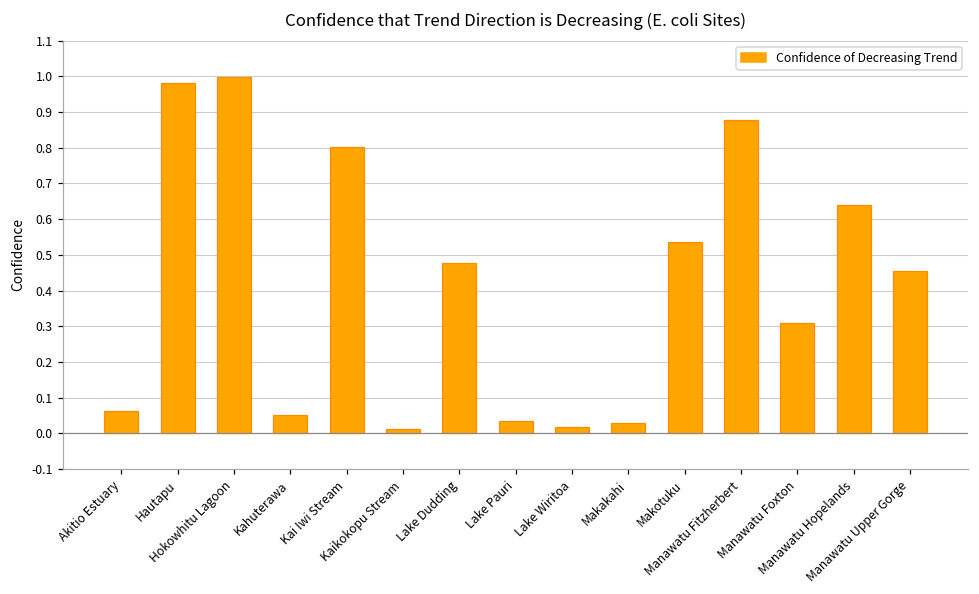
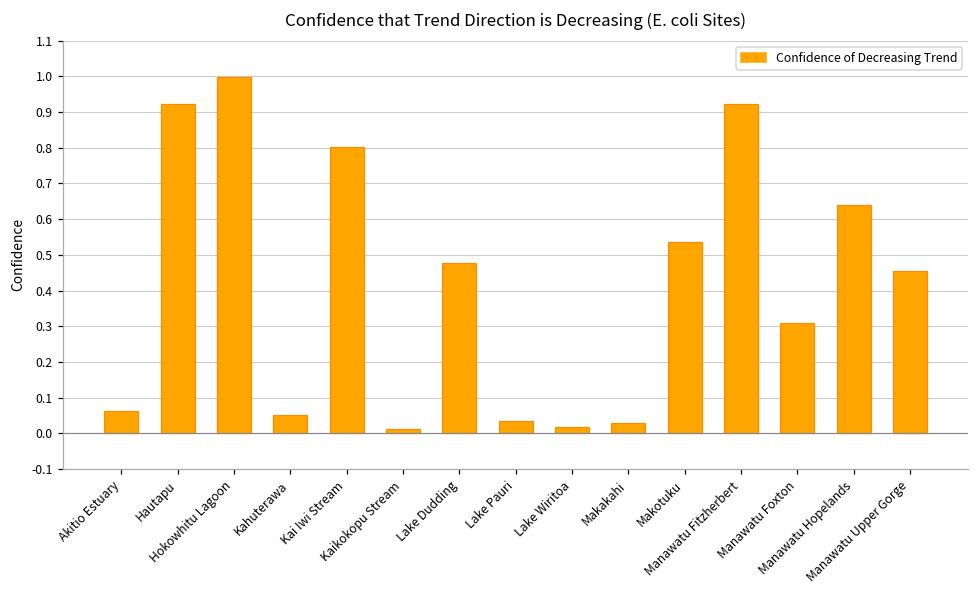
Hautapu: 0.98 -> 0.92
Manawatu Fitzherbert: 0.88 -> 0.92
